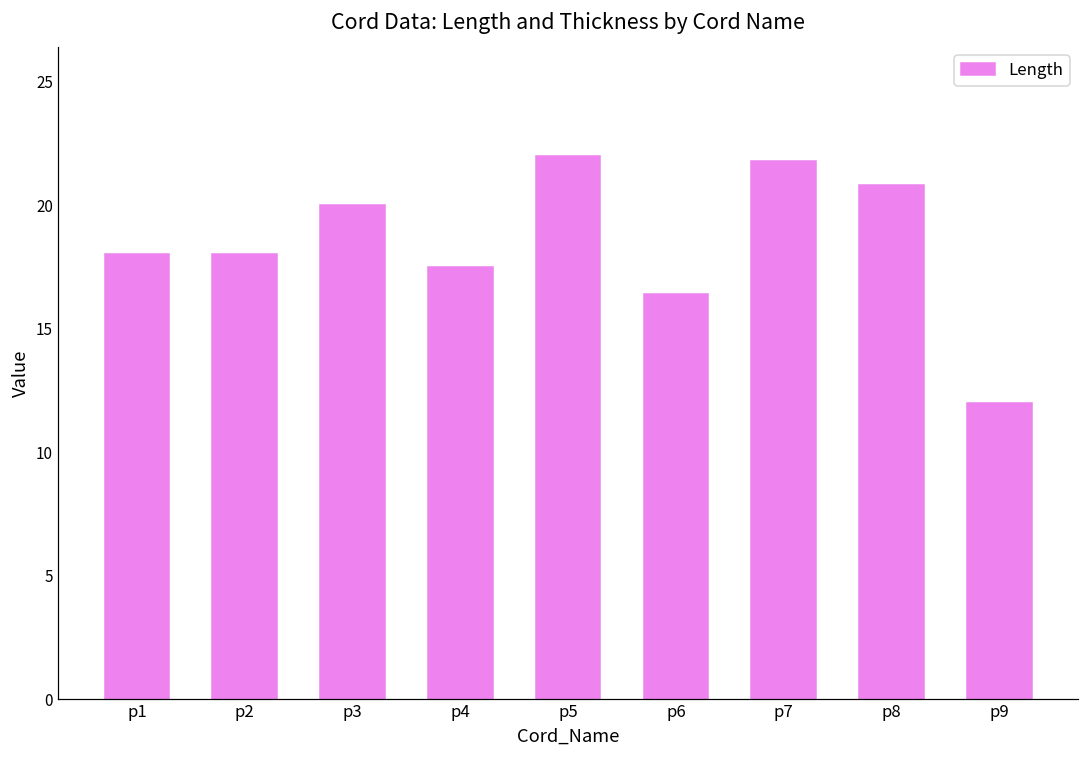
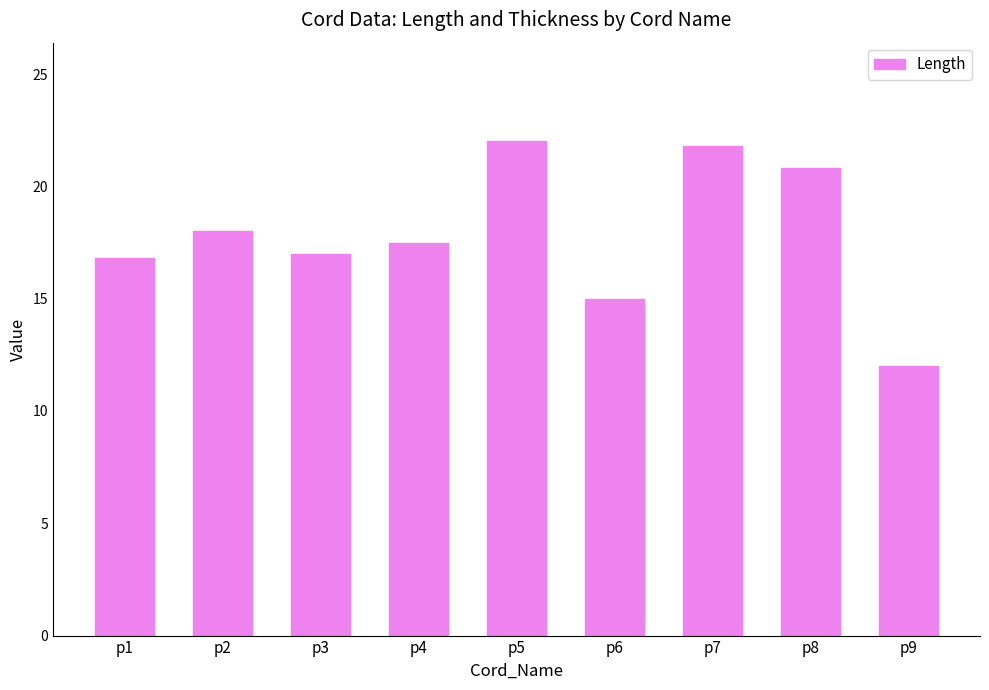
p1: 18.0 -> 16.8
p3: 20 -> 17
p6: 16.4 -> 15.0
